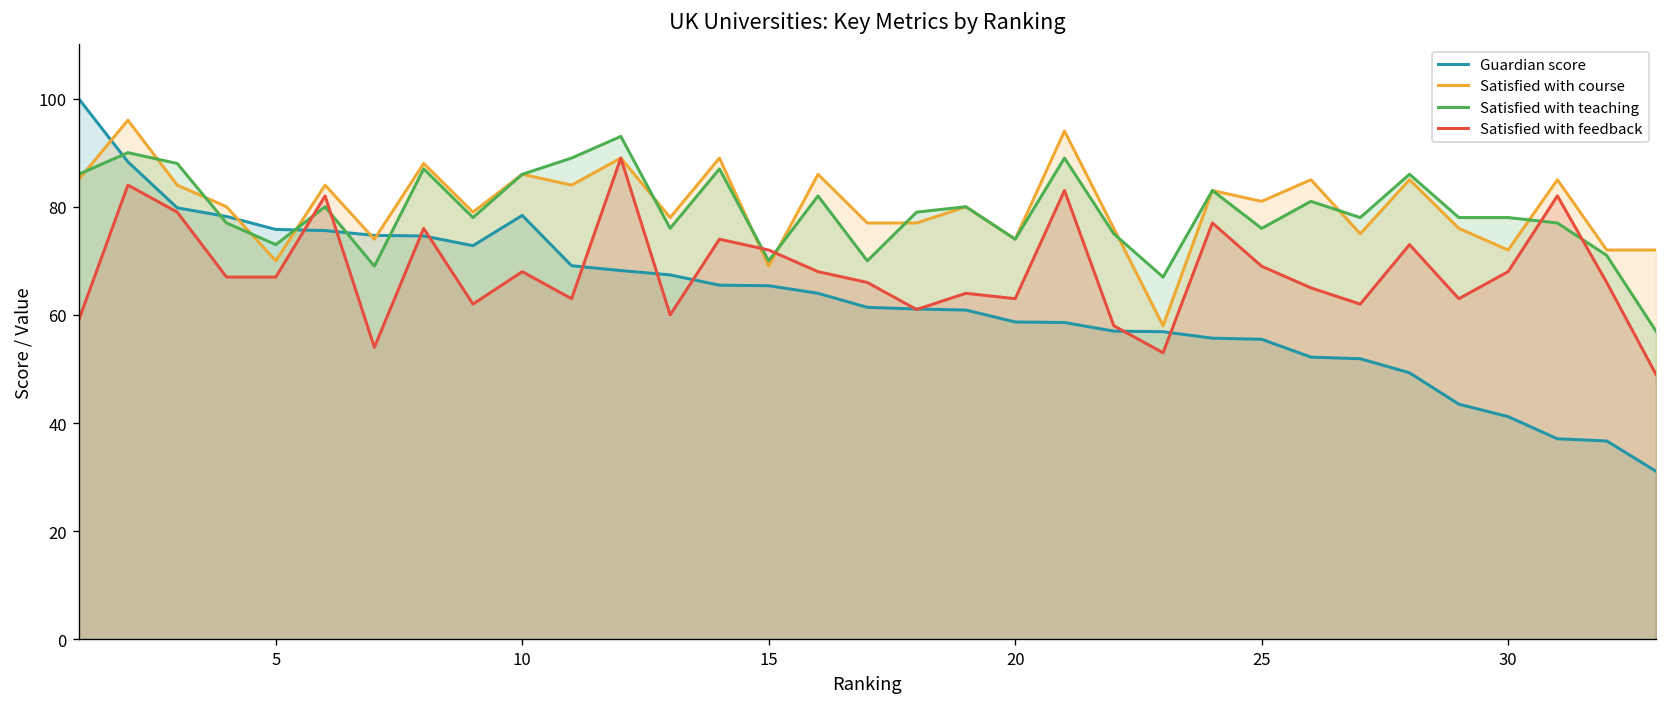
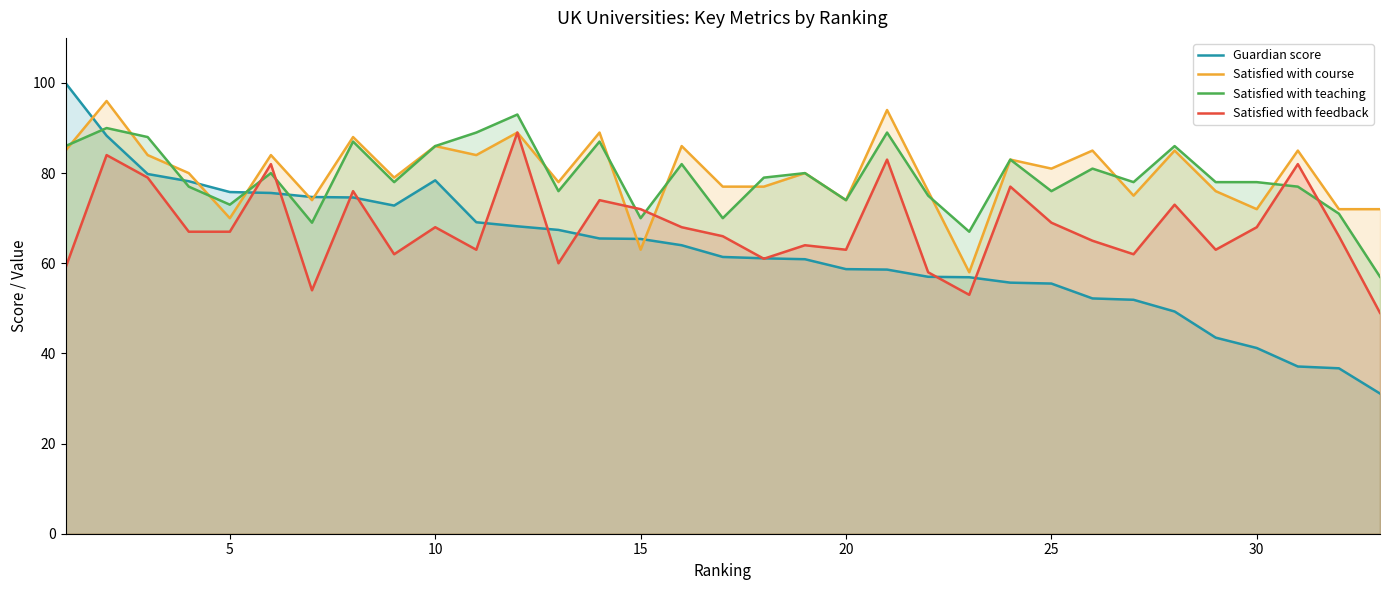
Satisfied with course, 15: 69 -> 63
